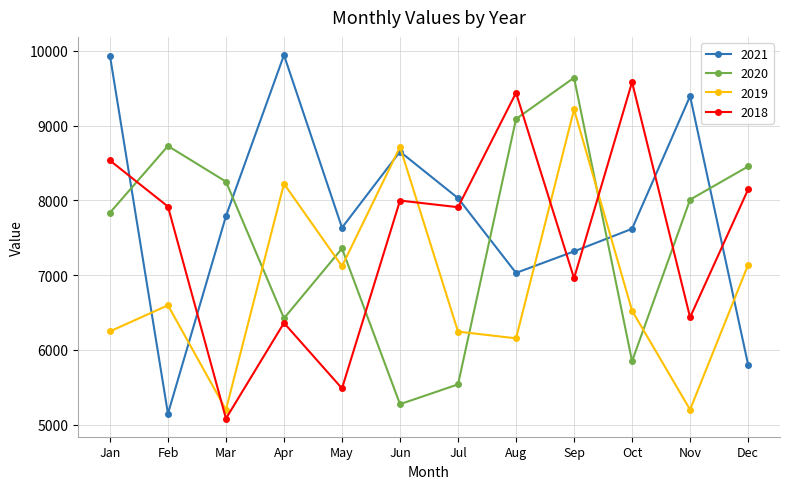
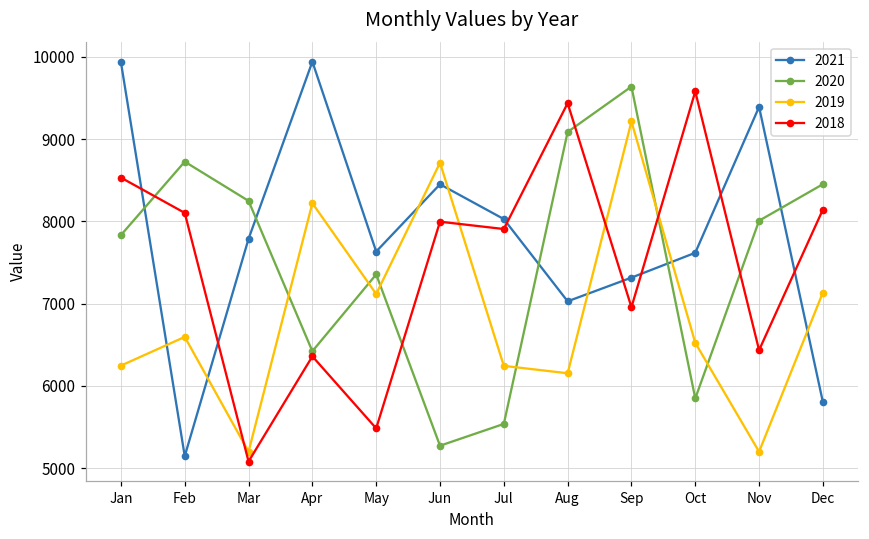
2018, Feb: 7900 -> 8100
2021, Jun: 8700 -> 8500
